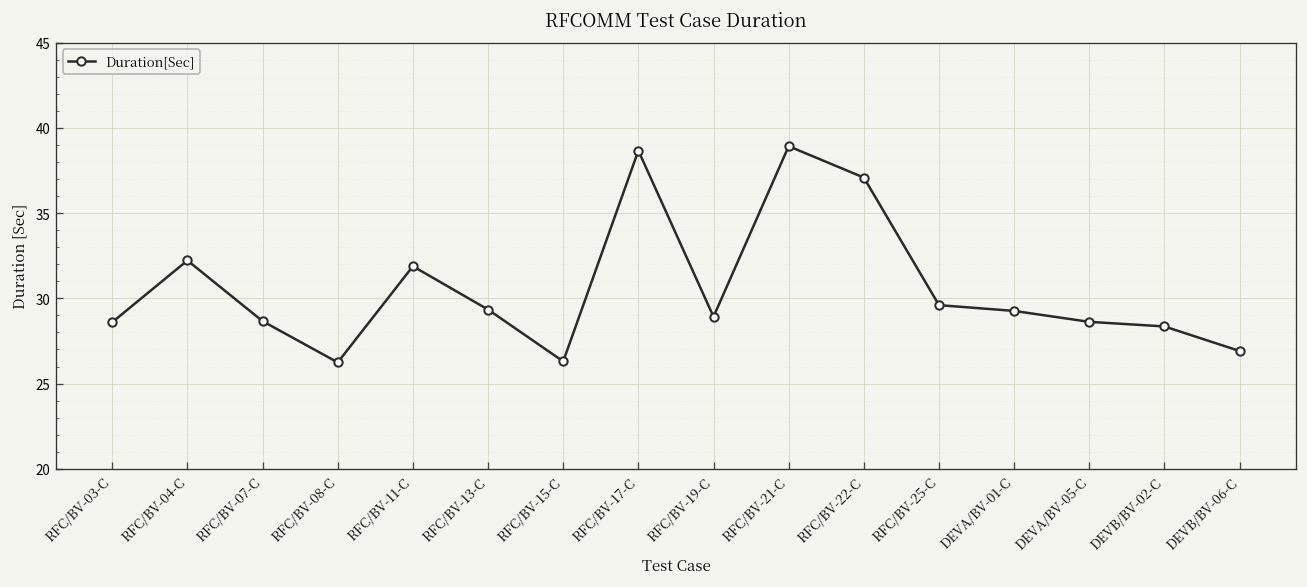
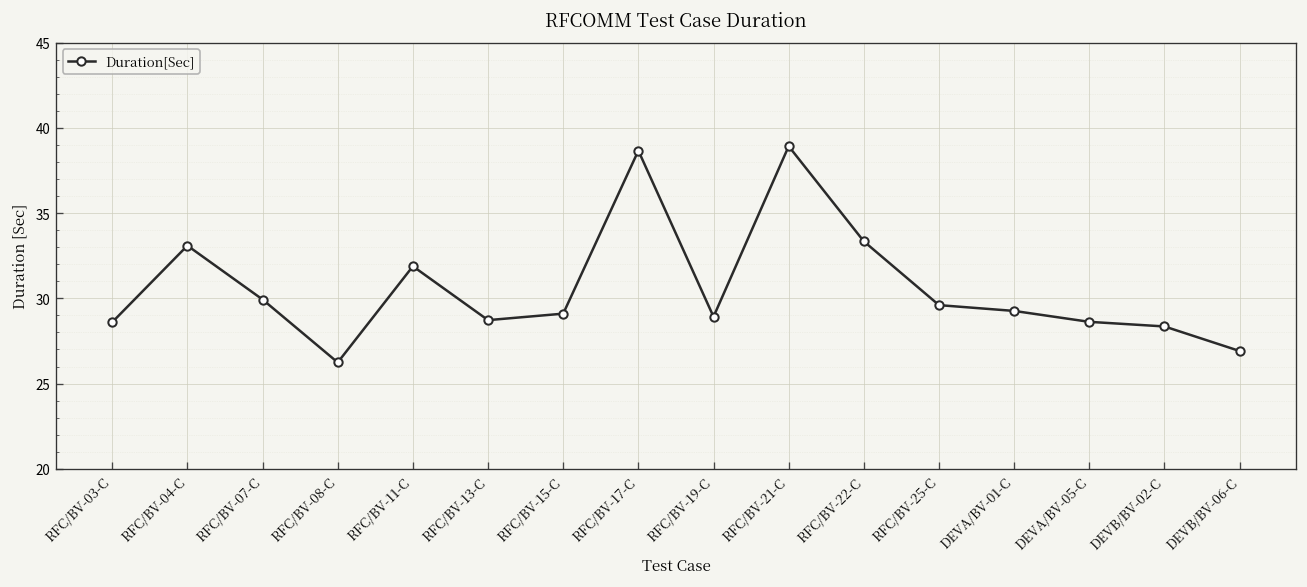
RFC/BV-04-C: 32.2 -> 33.1
RFC/BV-07-C: 28.7 -> 29.9
RFC/BV-13-C: 29.3 -> 28.7
RFC/BV-15-C: 26.3 -> 29.1
RFC/BV-22-C: 37.1 -> 33.3
